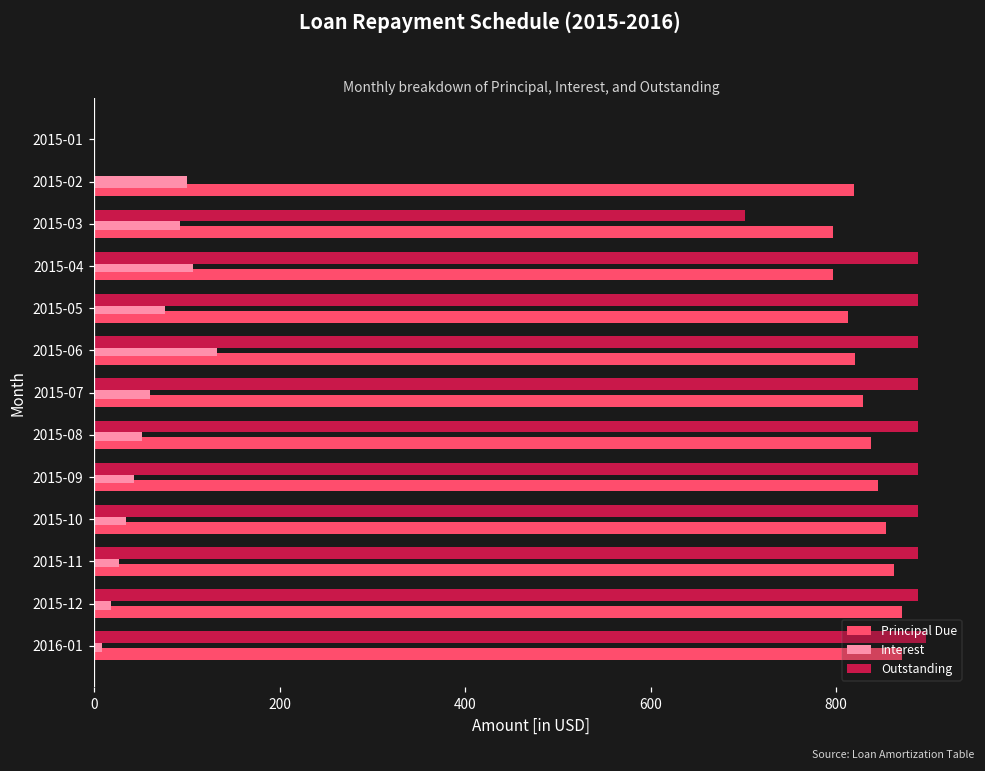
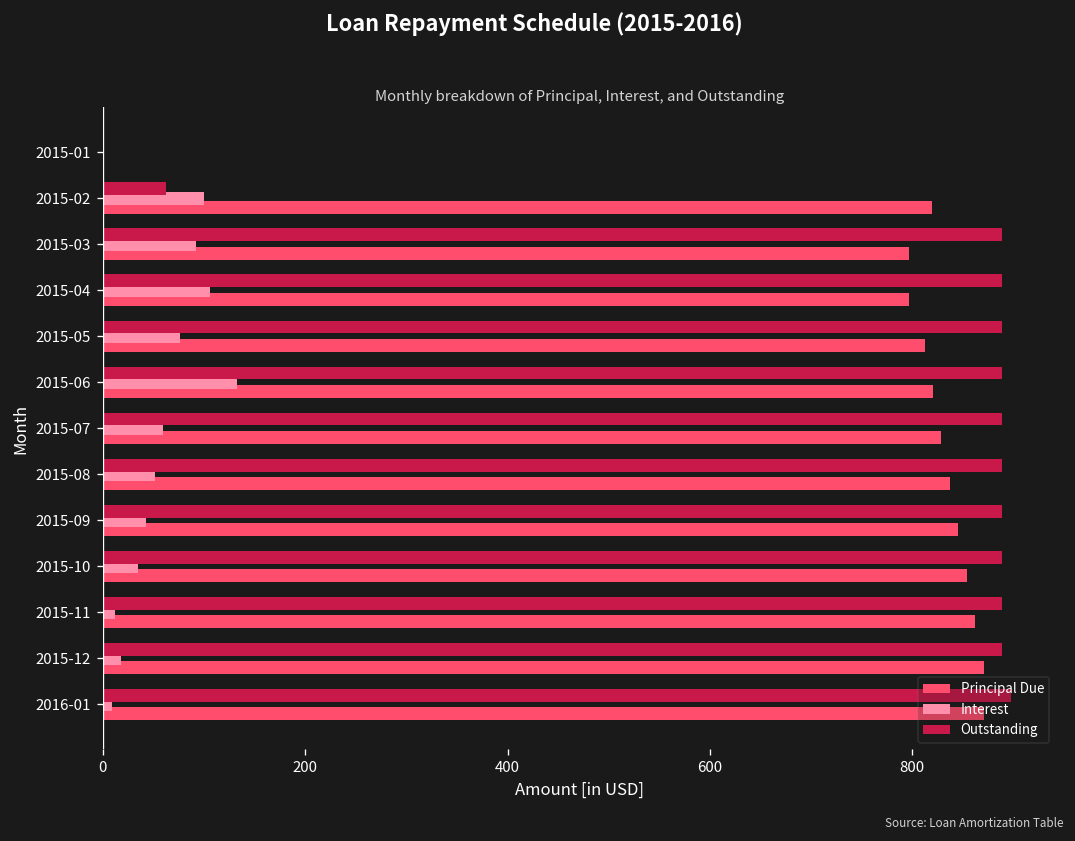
Outstanding, 2015-02: 0 -> 60
Outstanding, 2015-03: 700 -> 890
Interest, 2015-11: 30 -> 10
